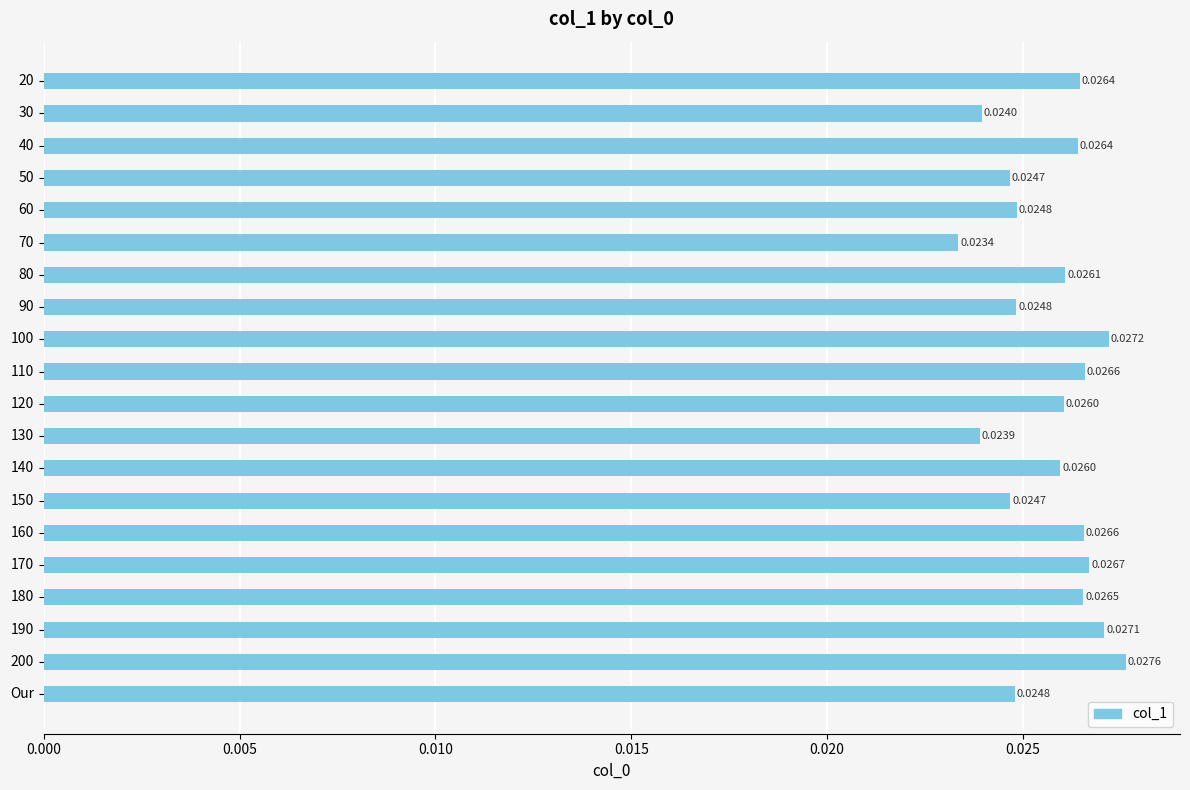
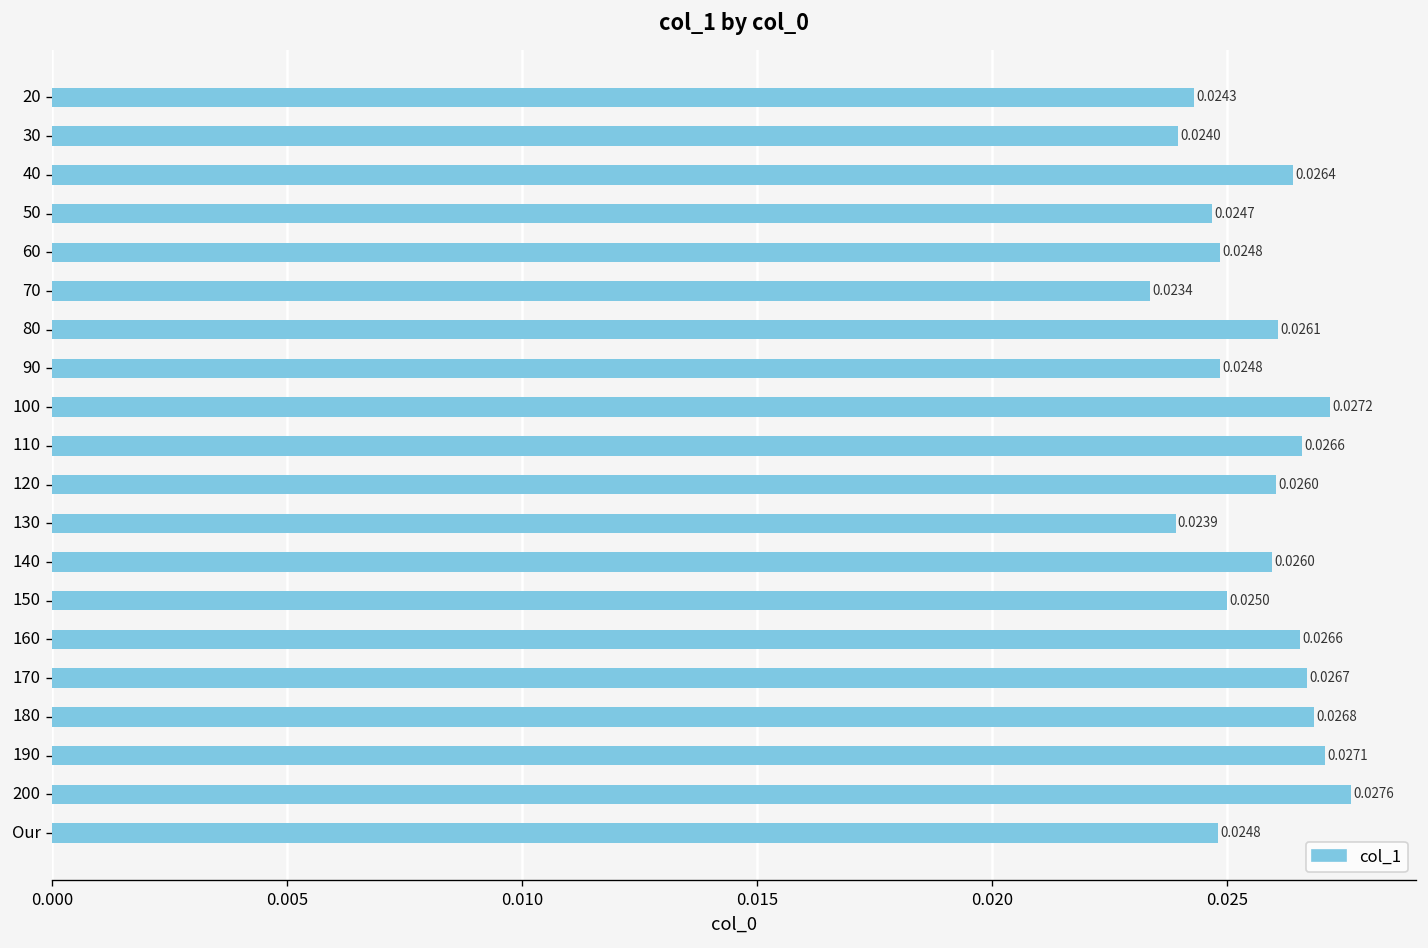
20: 0.0264 -> 0.0243
150: 0.0247 -> 0.0250
180: 0.0265 -> 0.0268
